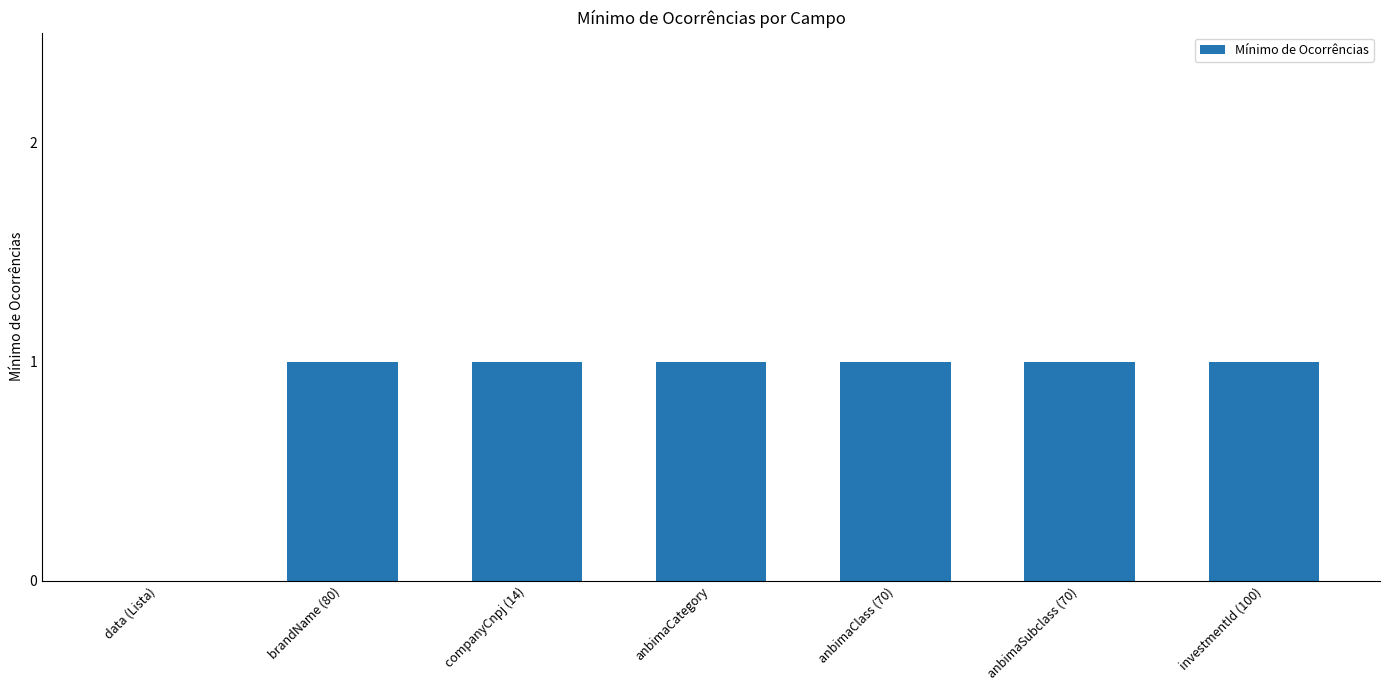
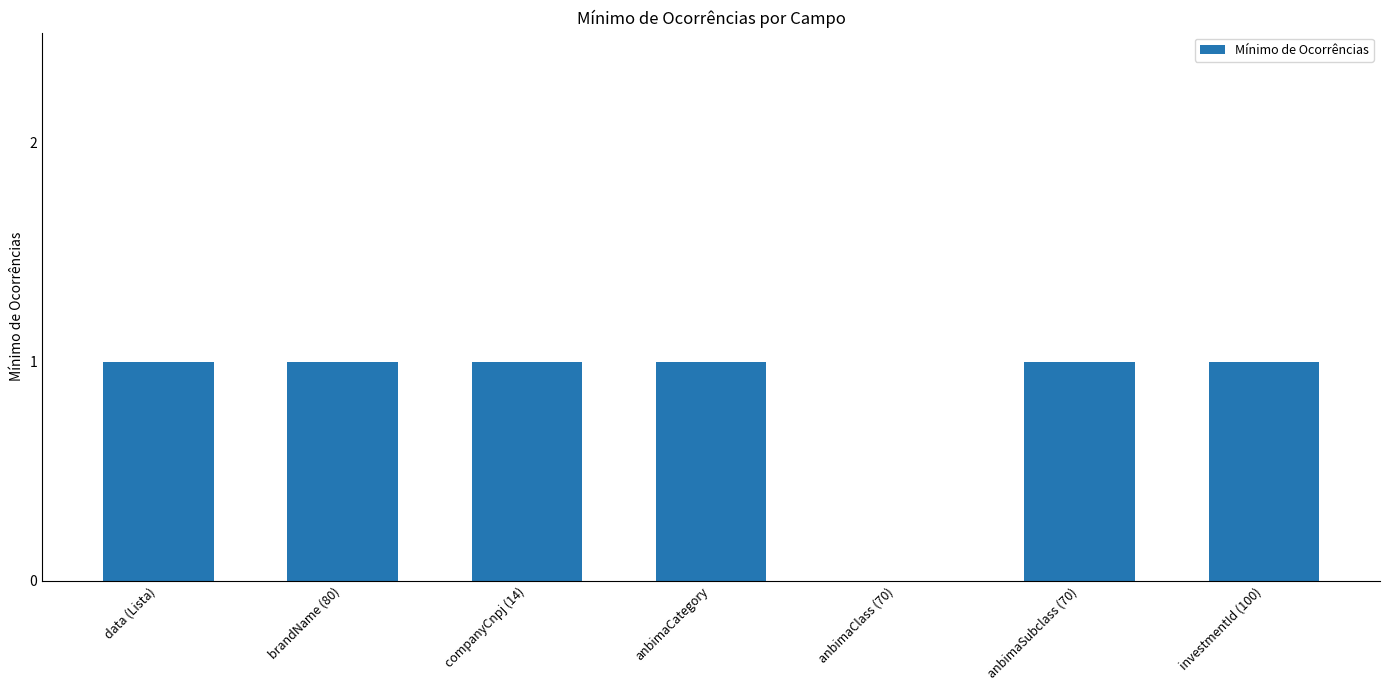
data (Lista): 0 -> 1
anbimaClass (70): 1 -> 0
